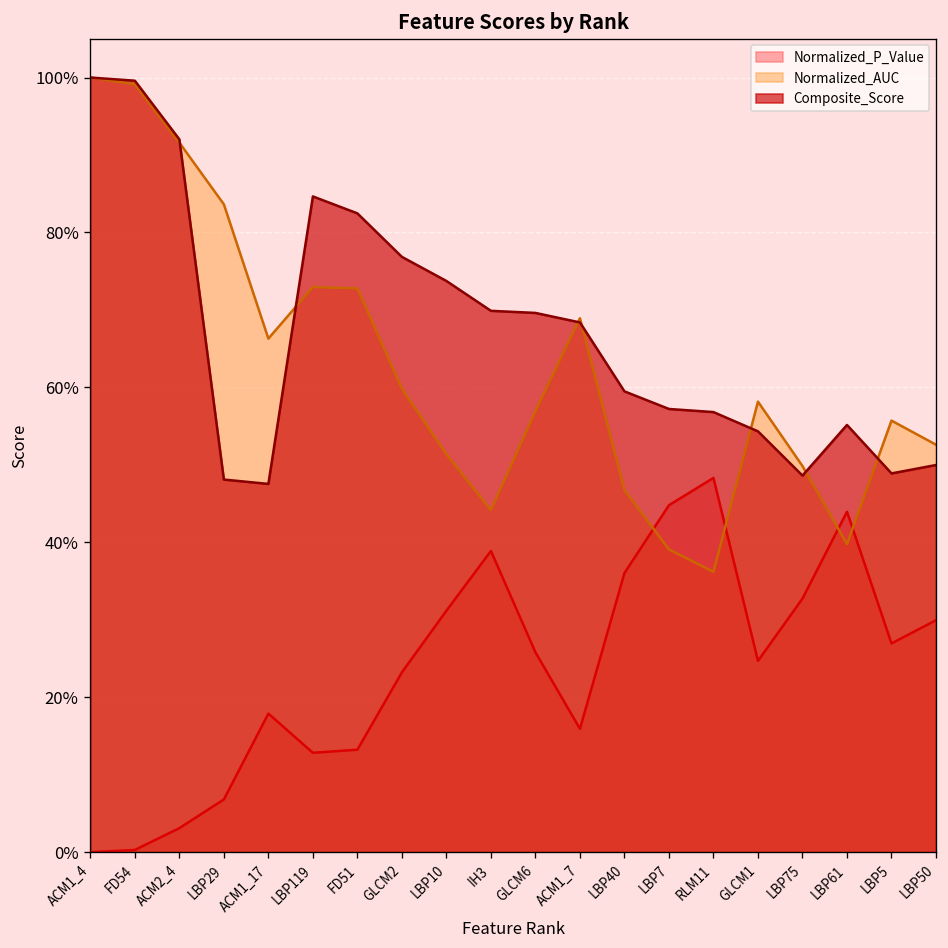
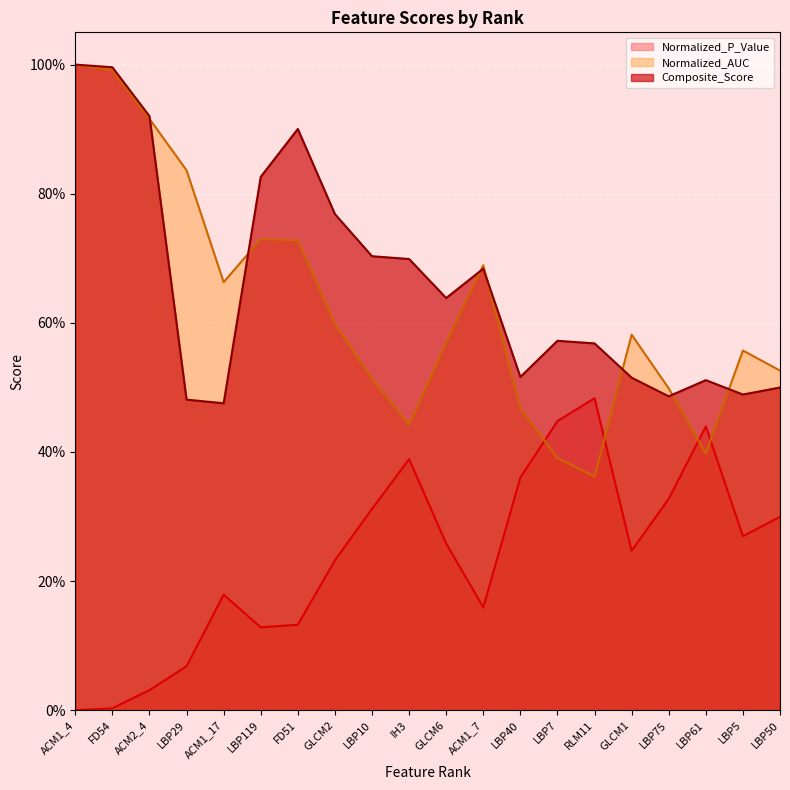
Composite_Score, LBP119: 85% -> 83%
Composite_Score, FD51: 82% -> 90%
Composite_Score, LBP10: 74% -> 70%
Composite_Score, GLCM6: 70% -> 64%
Composite_Score, LBP40: 59% -> 52%
Composite_Score, GLCM1: 54% -> 52%
Composite_Score, LBP61: 55% -> 51%
